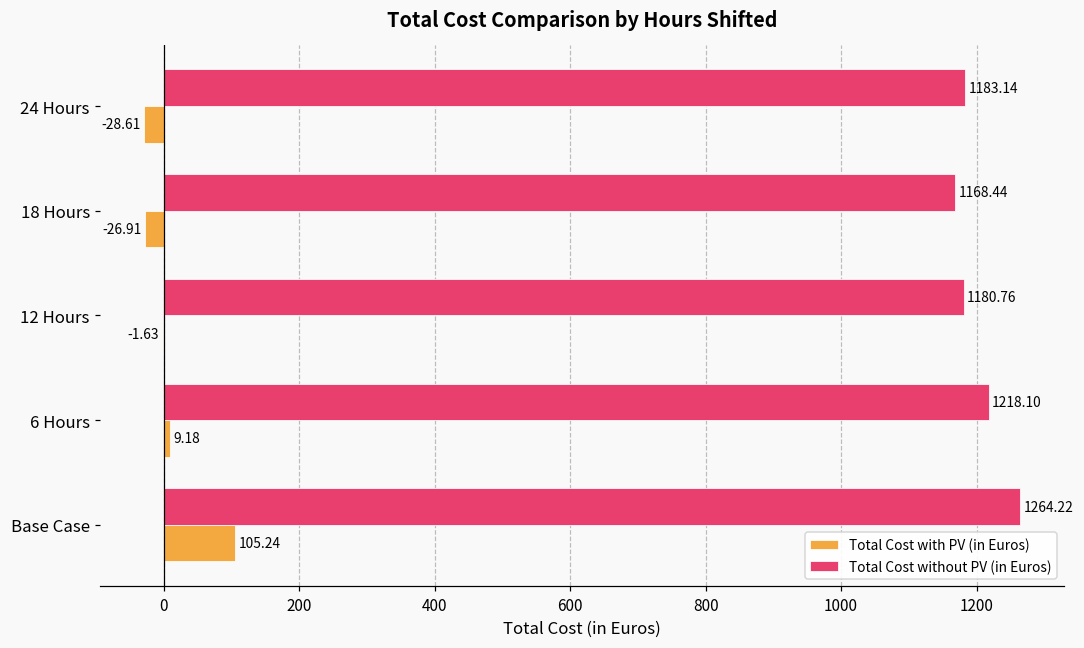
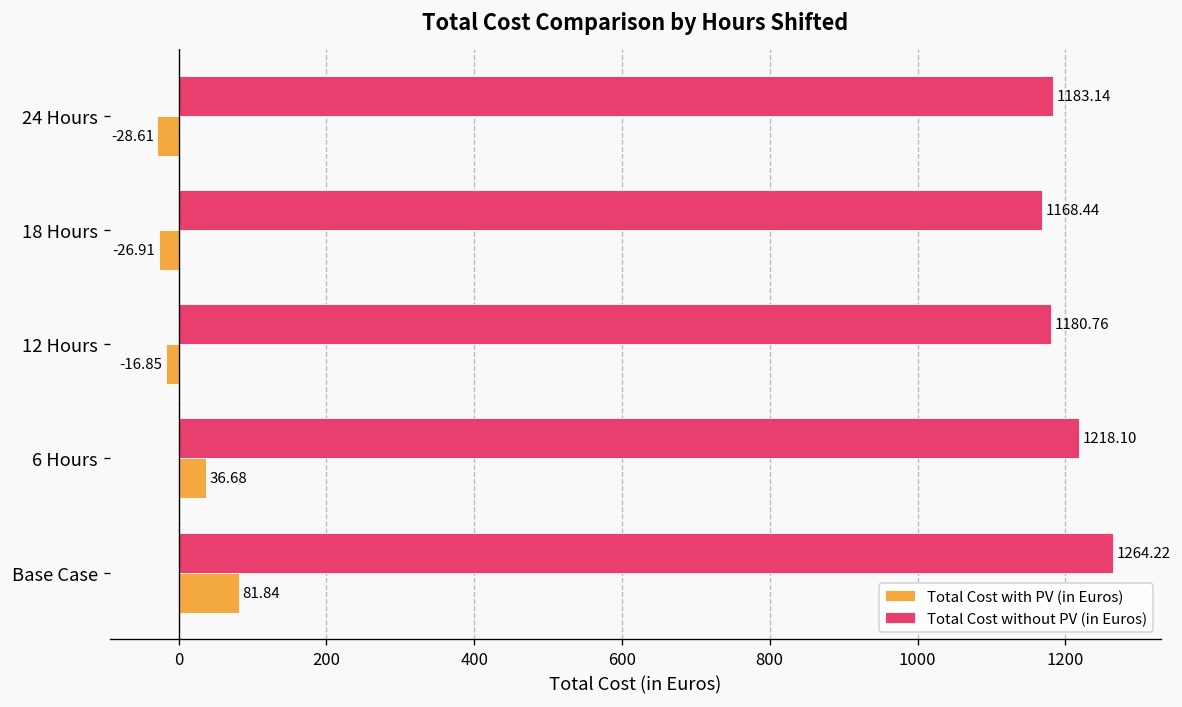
Total Cost with PV (in Euros), 12 Hours: -1.63 -> -16.85
Total Cost with PV (in Euros), 6 Hours: 9.18 -> 36.68
Total Cost with PV (in Euros), Base Case: 105.24 -> 81.84
